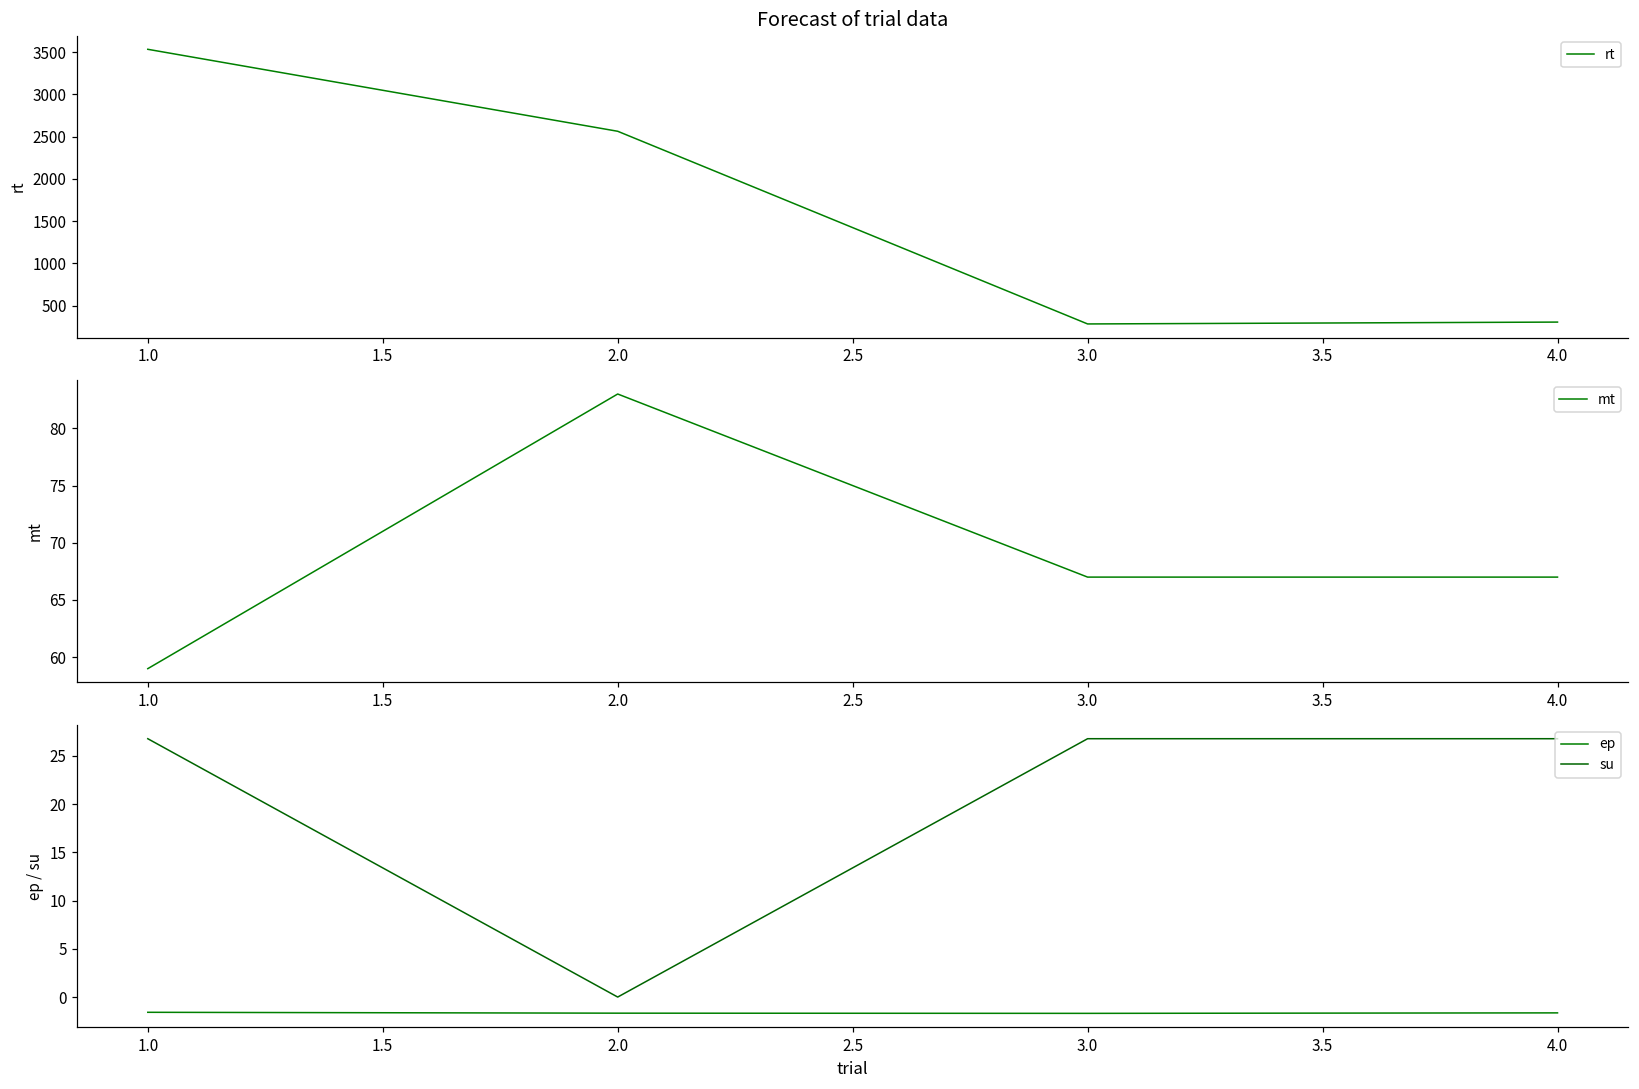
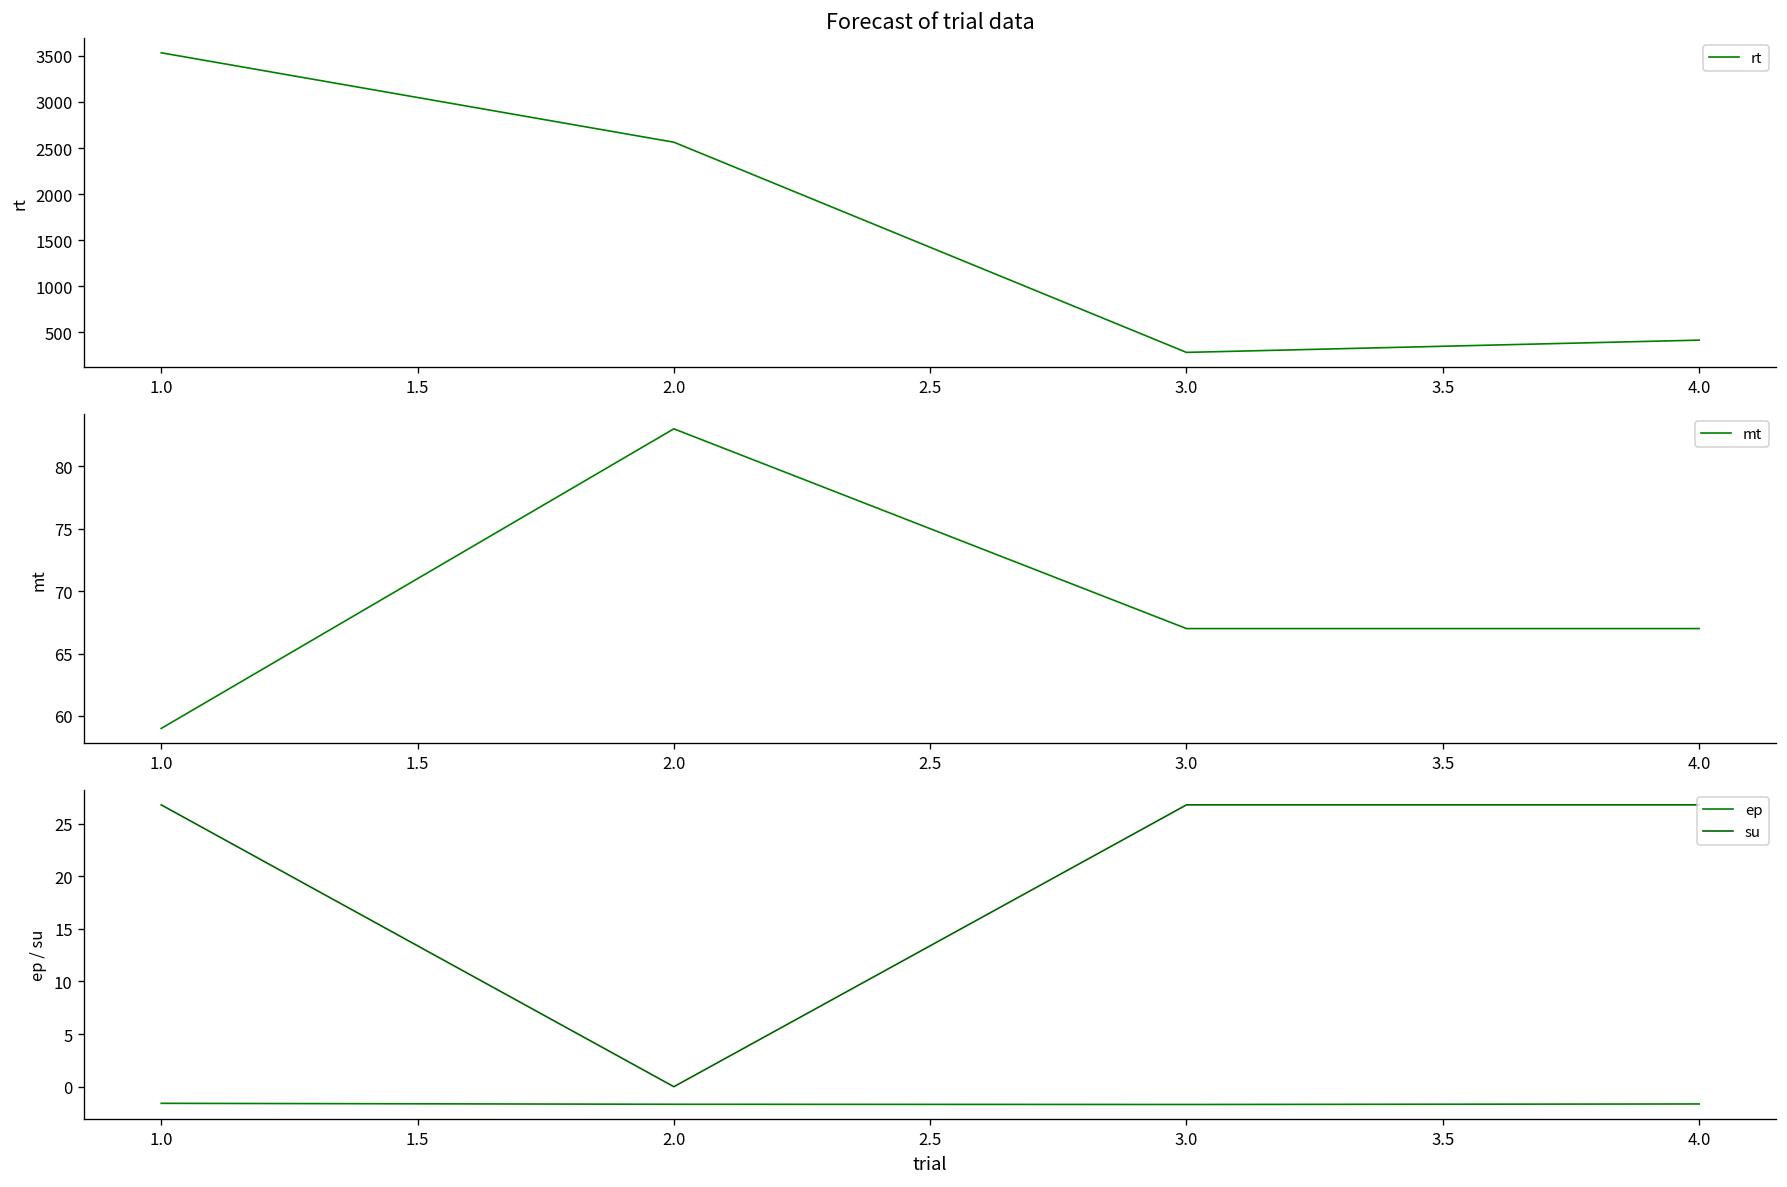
Forecast of trial data, 4.0: 300 -> 400
